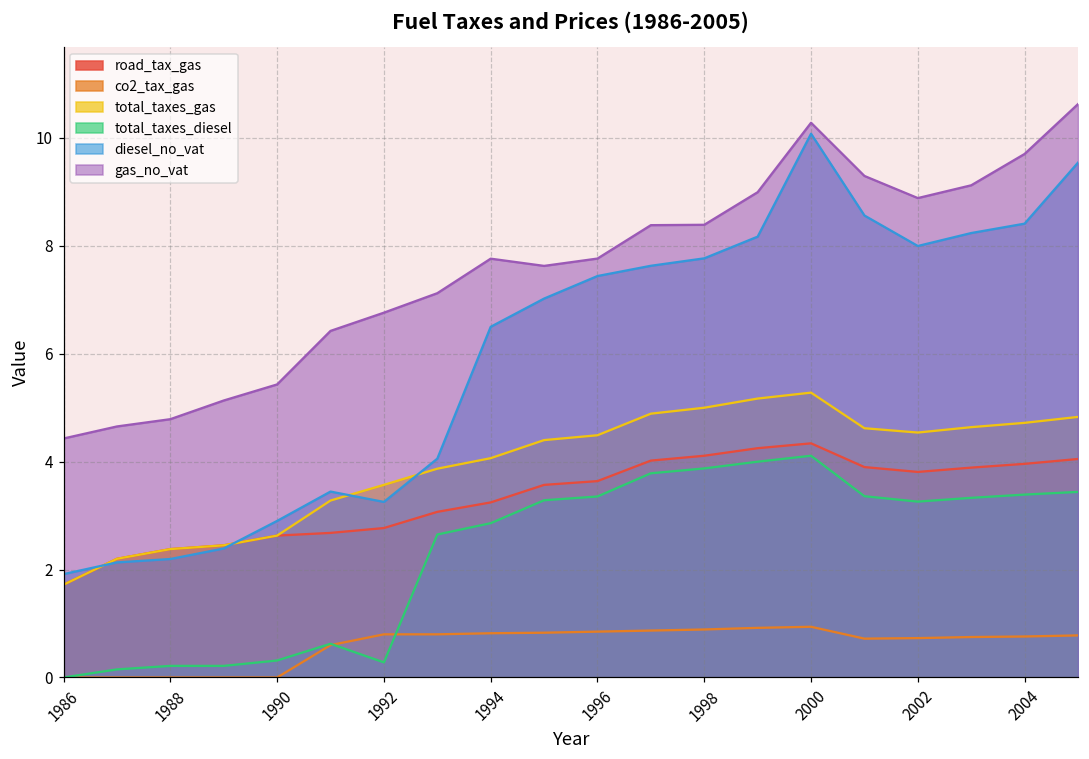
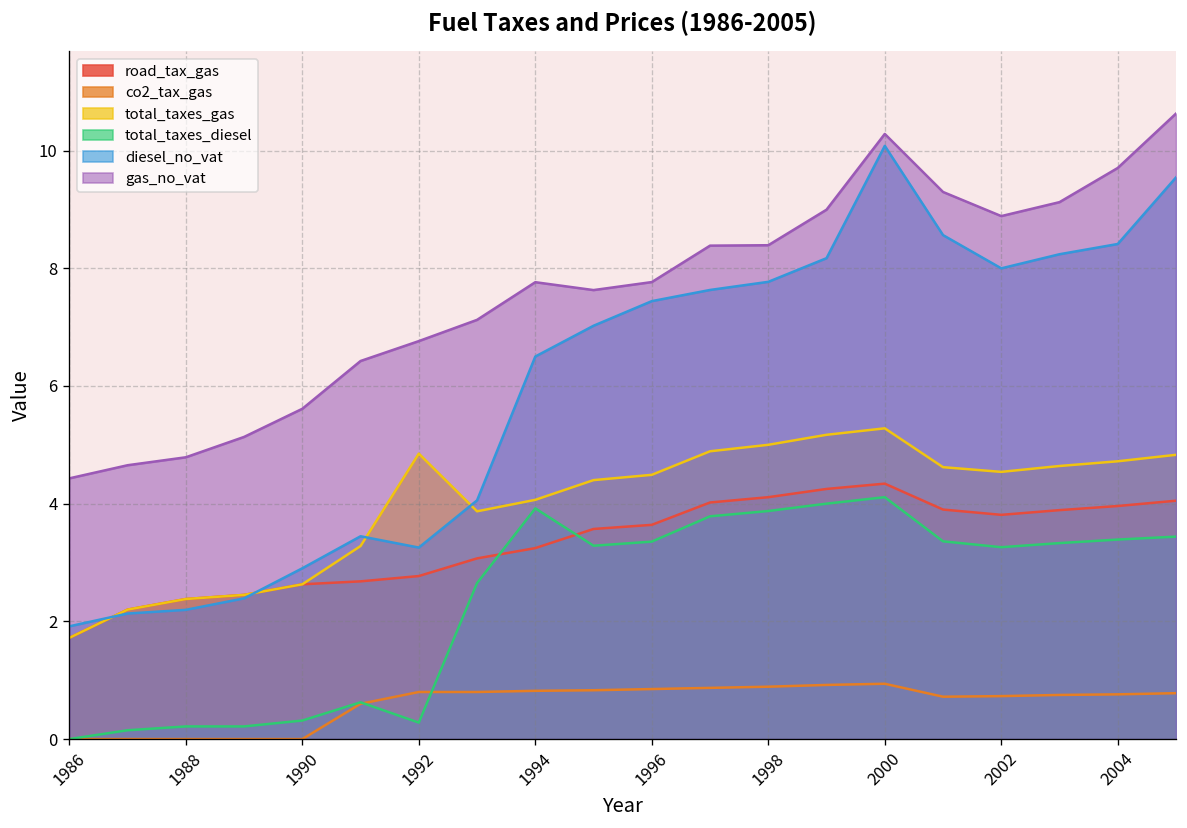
gas_no_vat, 1990: 5.4 -> 5.6
total_taxes_gas, 1992: 3.6 -> 4.9
total_taxes_diesel, 1994: 2.9 -> 3.9
